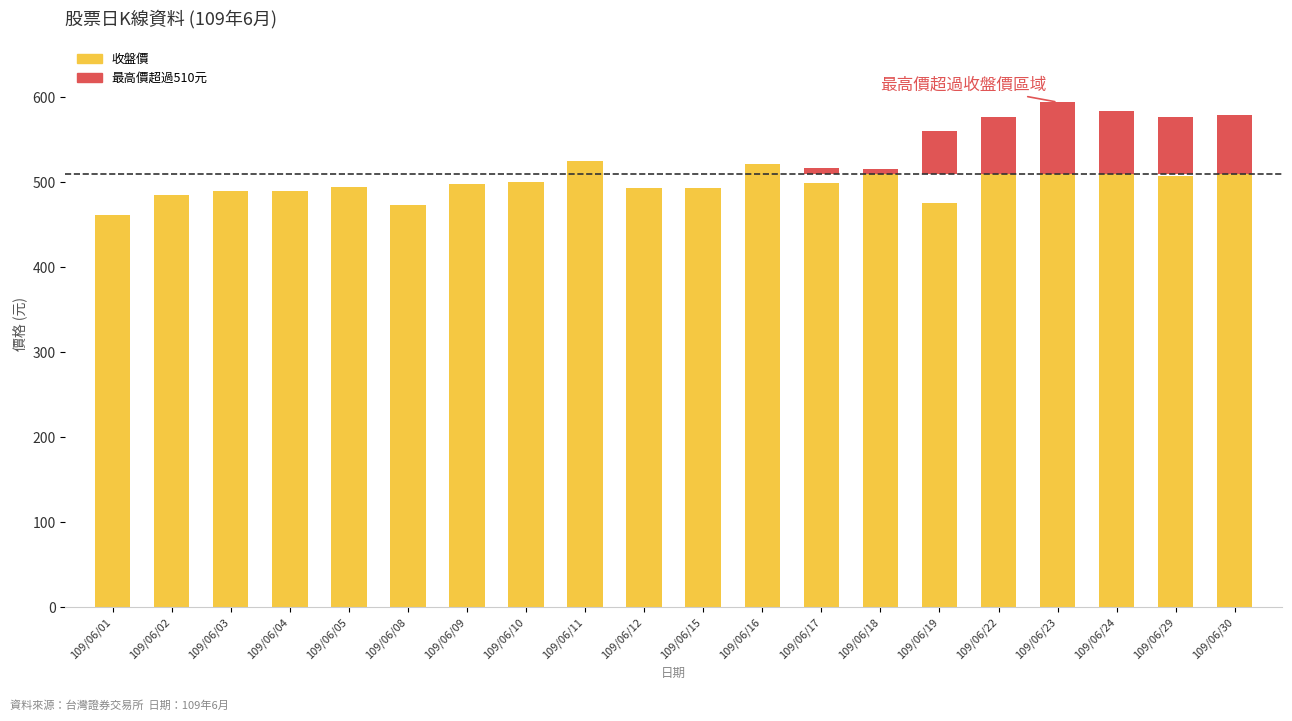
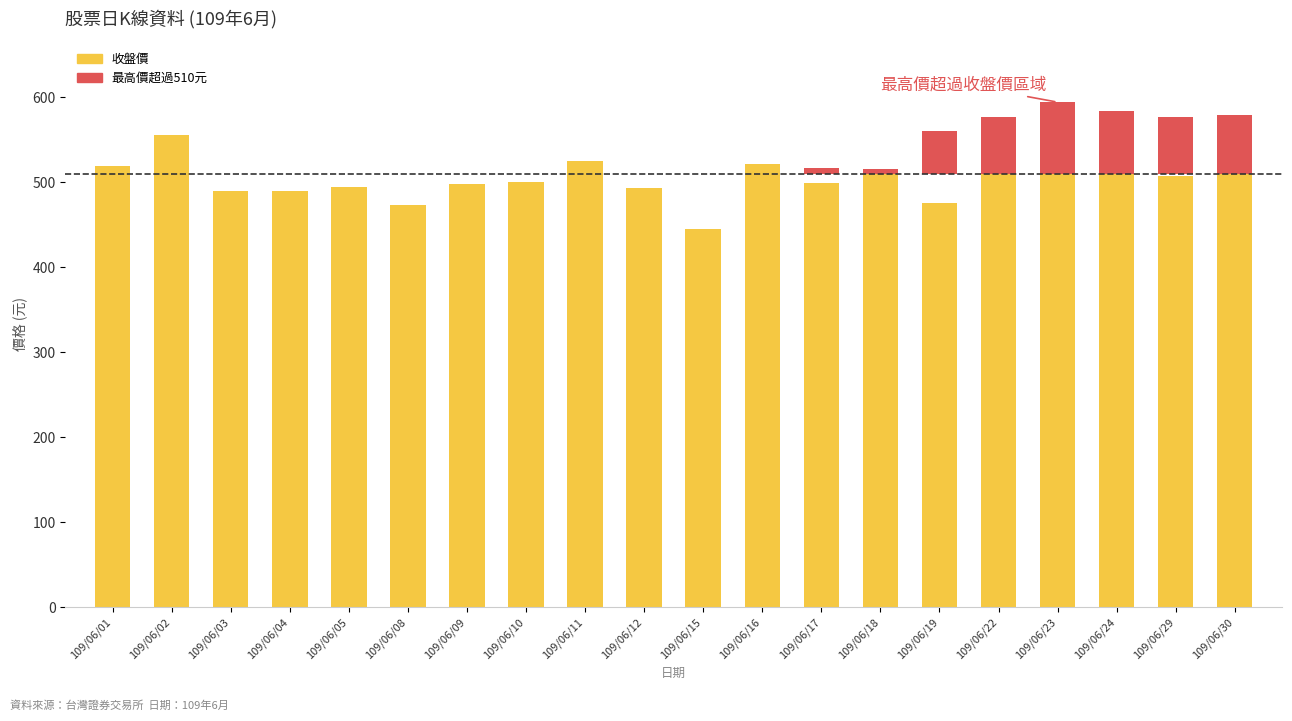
收盤價, 109/06/01: 460 -> 520
收盤價, 109/06/02: 490 -> 560
收盤價, 109/06/15: 490 -> 440
